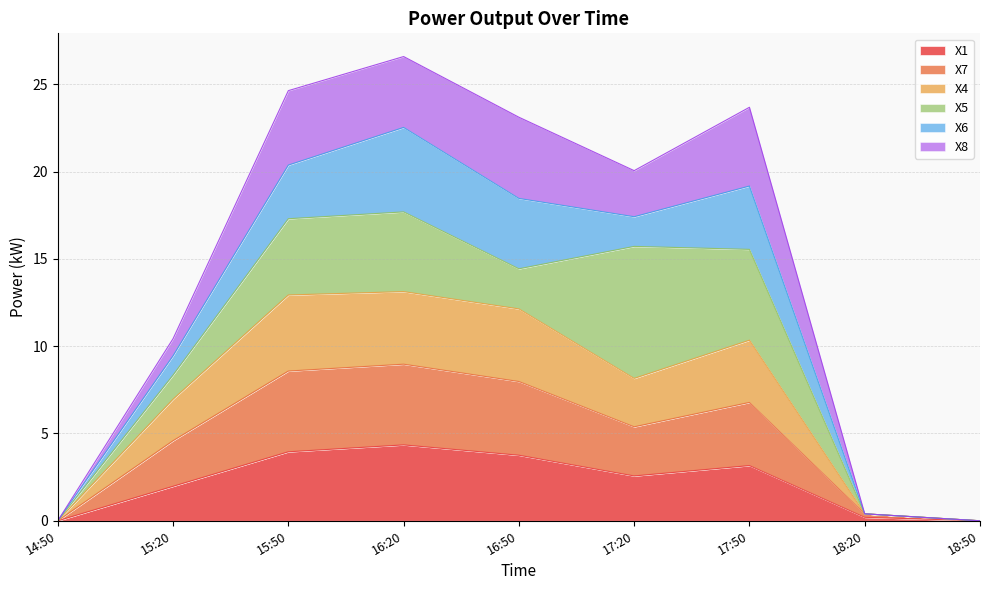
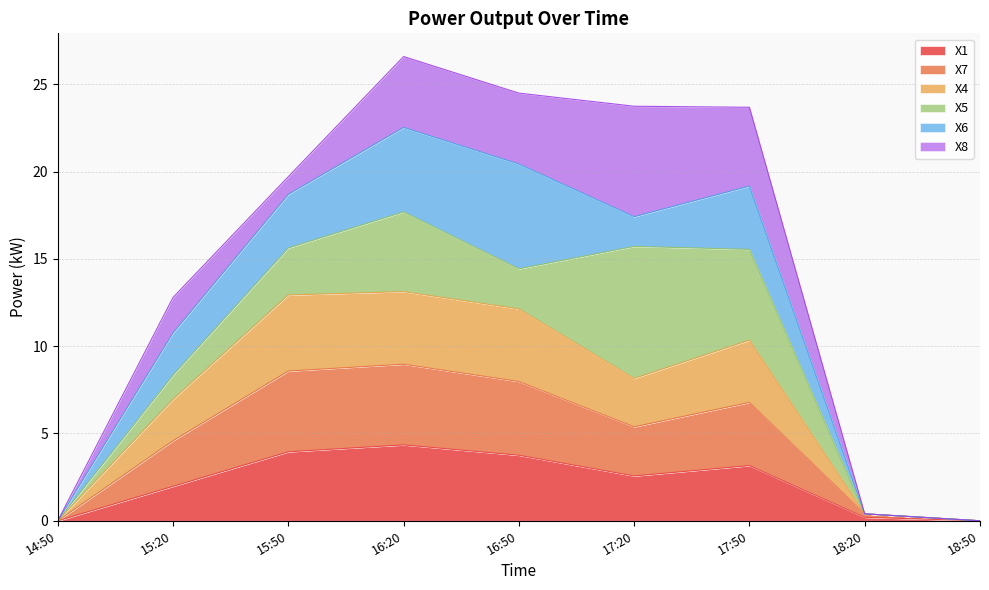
X6, 15:20: 1.1 -> 2.4
X8, 15:20: 1.0 -> 2.0
X5, 15:50: 4.4 -> 2.7
X8, 15:50: 4.3 -> 1.0
X6, 16:50: 4.0 -> 6.0
X8, 16:50: 4.6 -> 4.1
X8, 17:20: 2.6 -> 6.3
